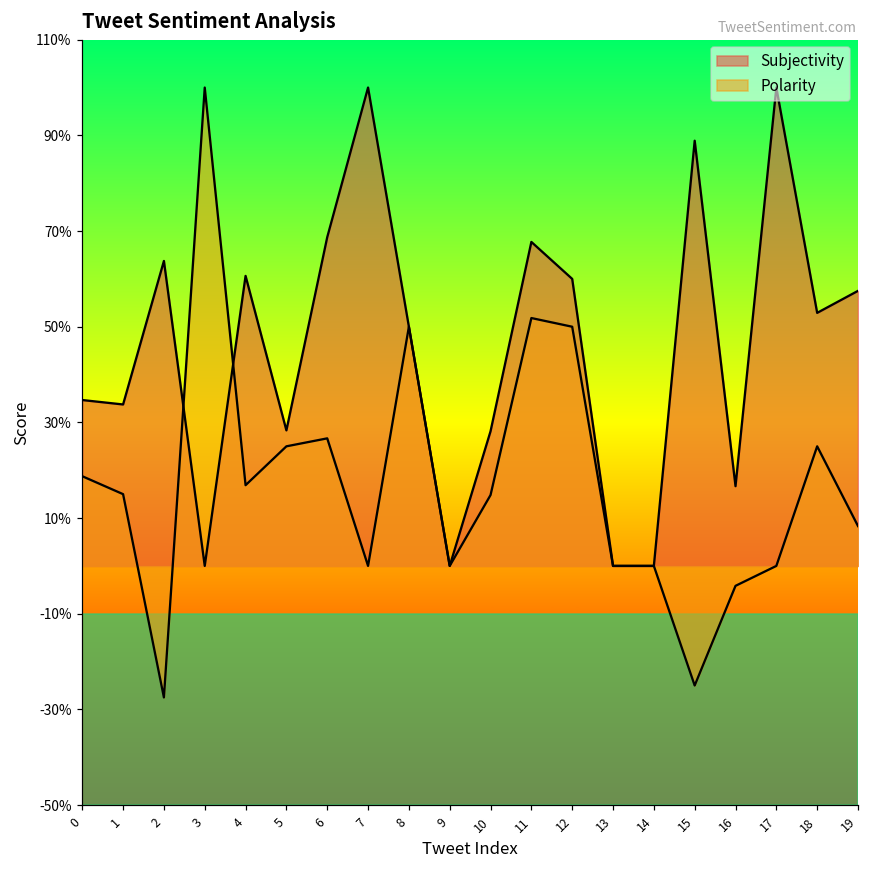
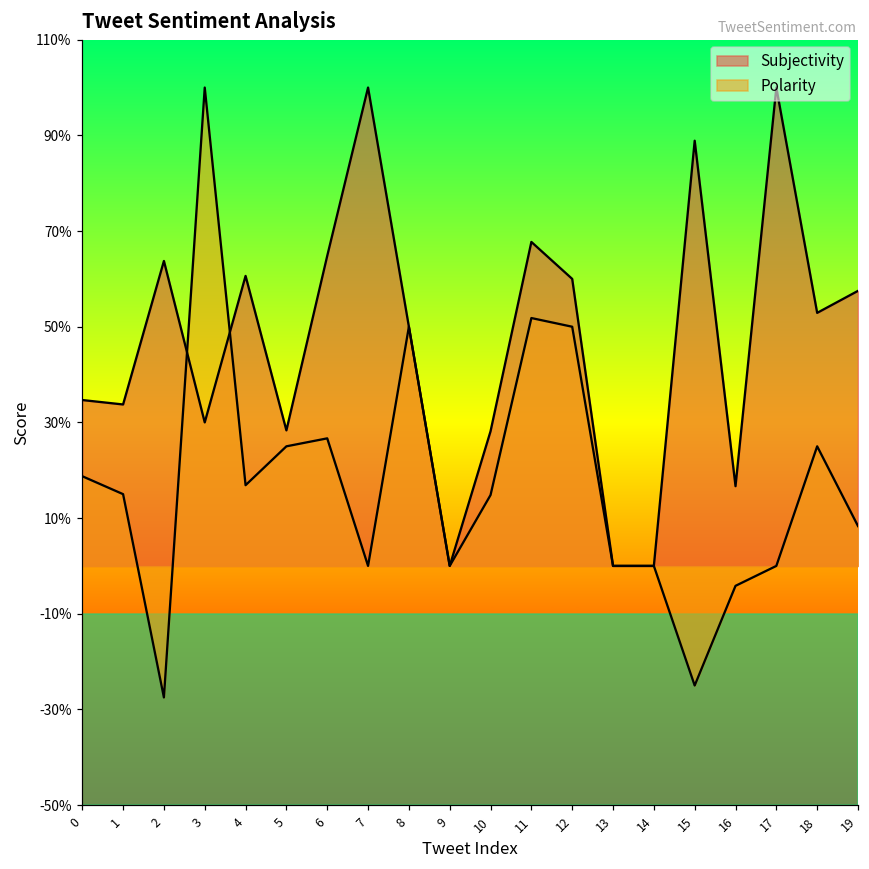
Subjectivity, 3: 0% -> 30%
Subjectivity, 6: 69% -> 65%
